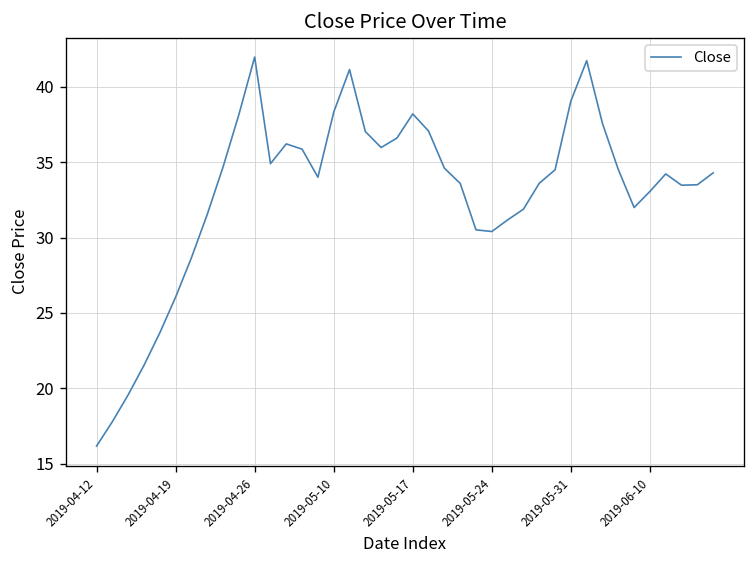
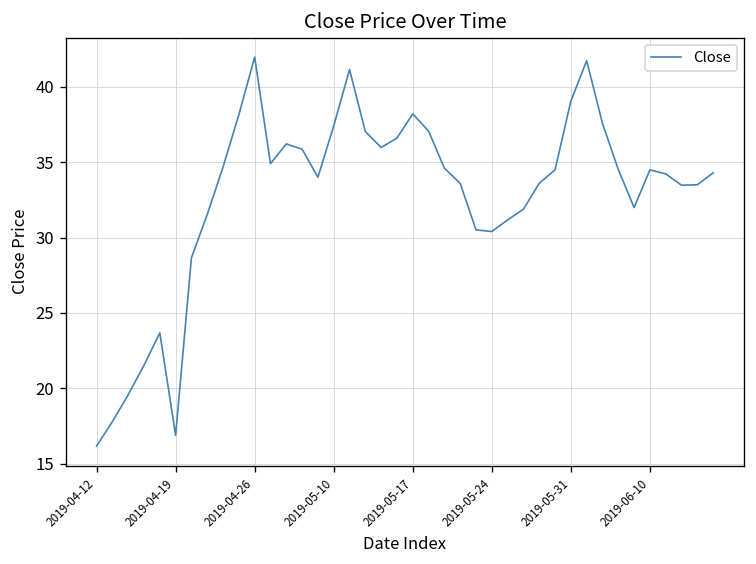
2019-04-19: 26.0 -> 16.9
2019-05-10: 38.3 -> 37.4
2019-06-10: 33.1 -> 34.5
